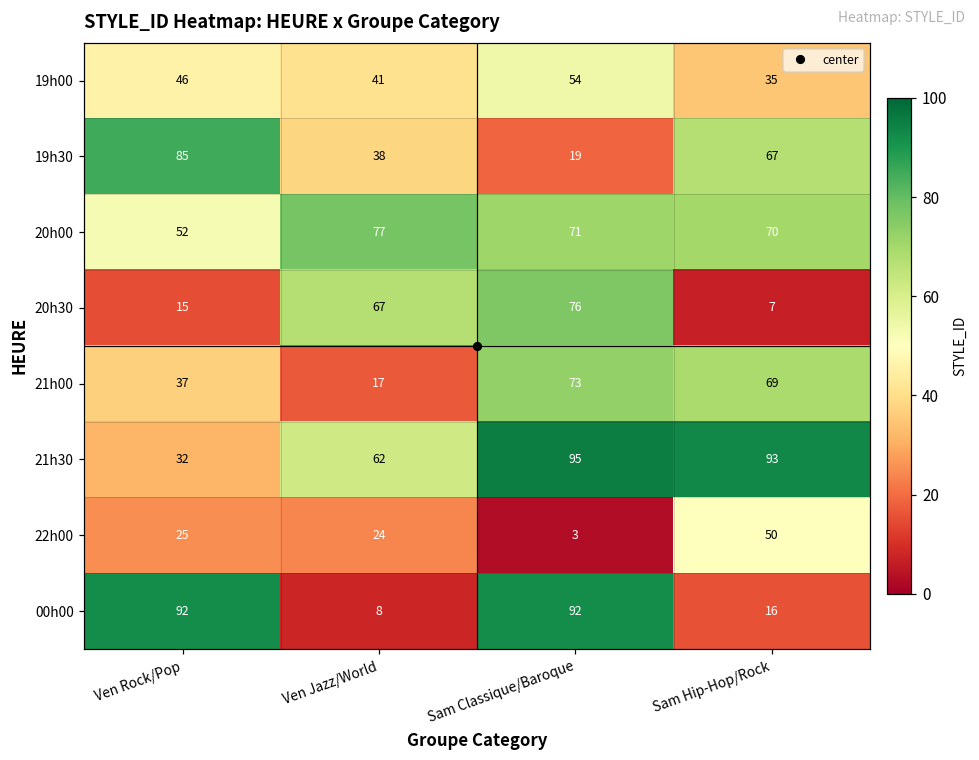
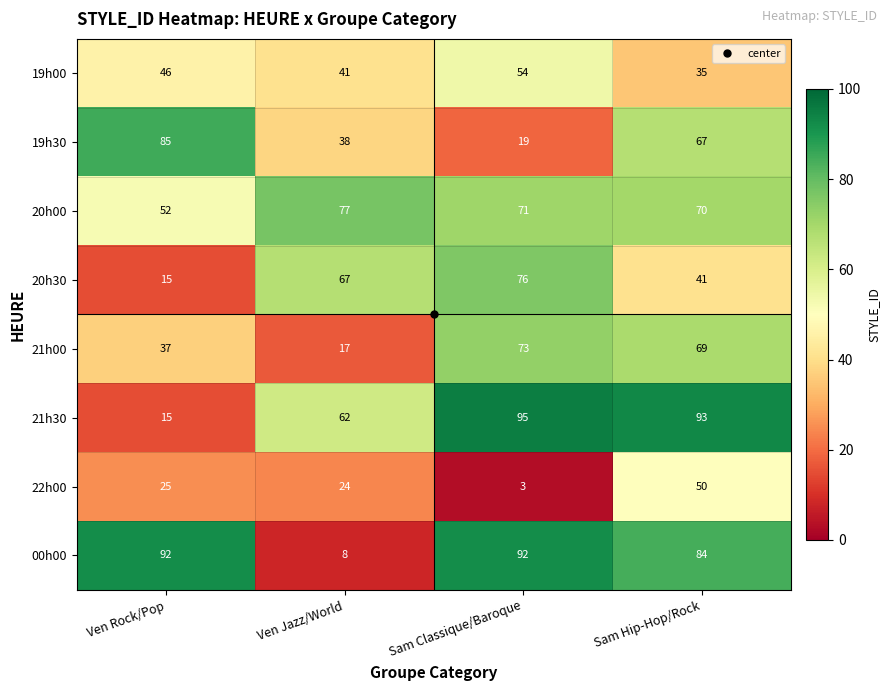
20h30, Sam Hip-Hop/Rock: 7 -> 41
21h30, Ven Rock/Pop: 32 -> 15
00h00, Sam Hip-Hop/Rock: 16 -> 84
